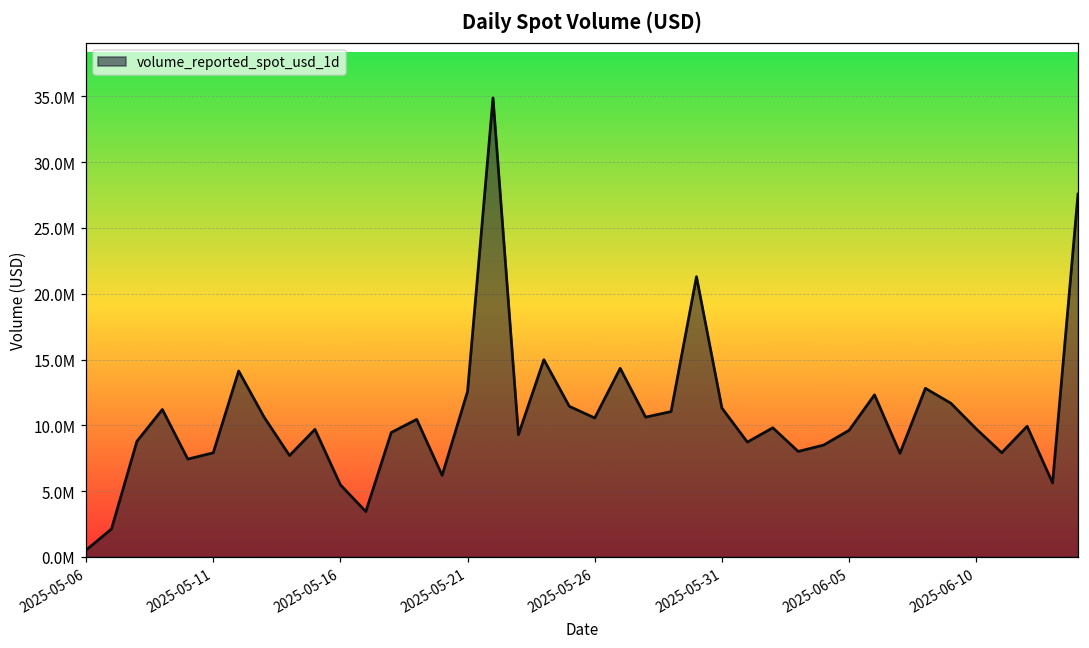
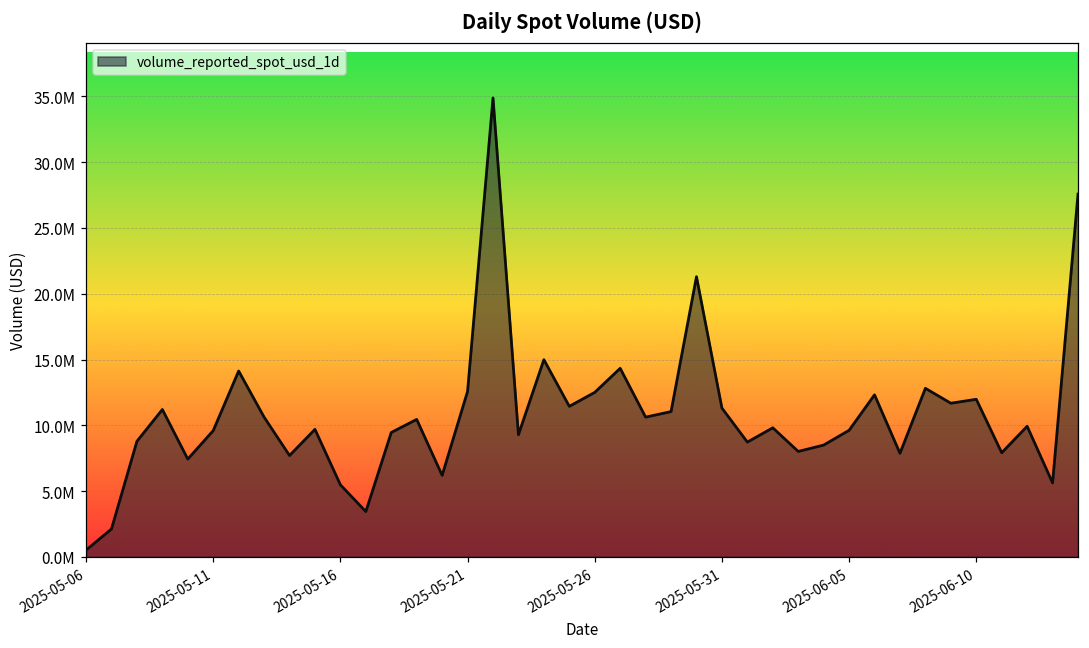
2025-05-11: 7900000 -> 9600000
2025-05-26: 10600000 -> 12500000
2025-06-10: 9700000 -> 12000000
